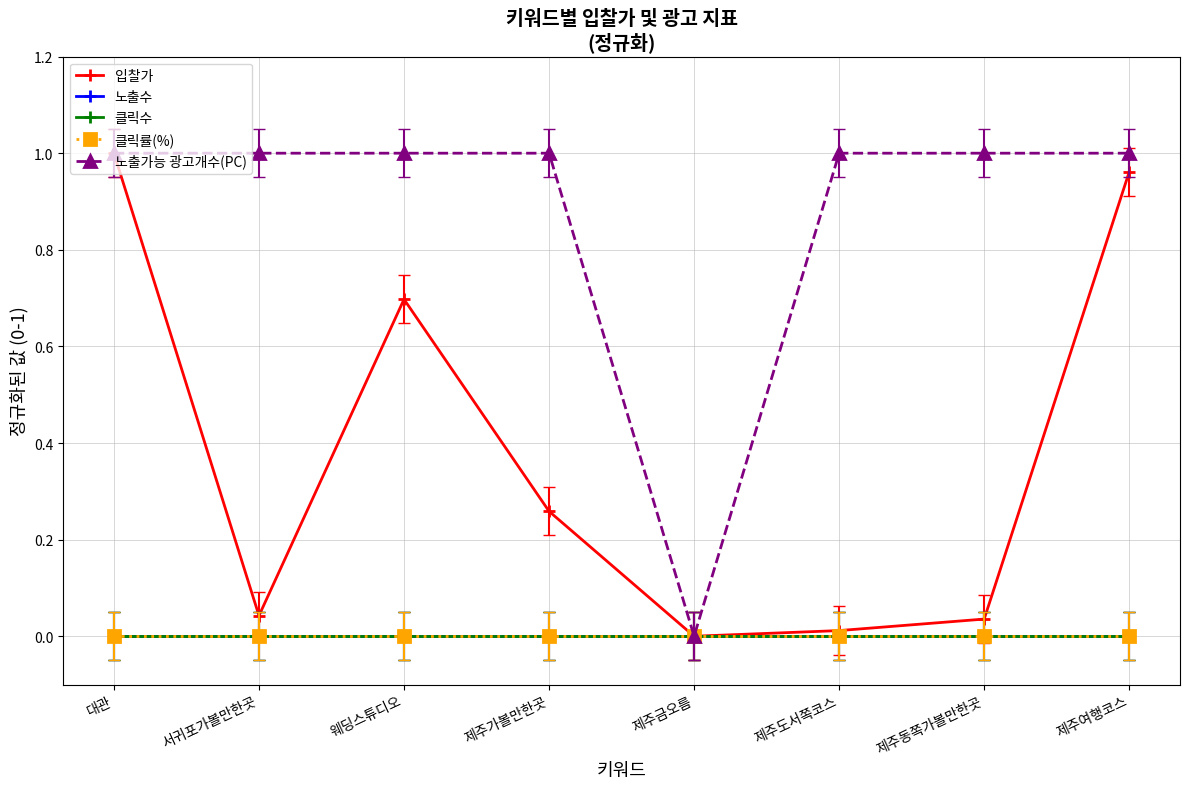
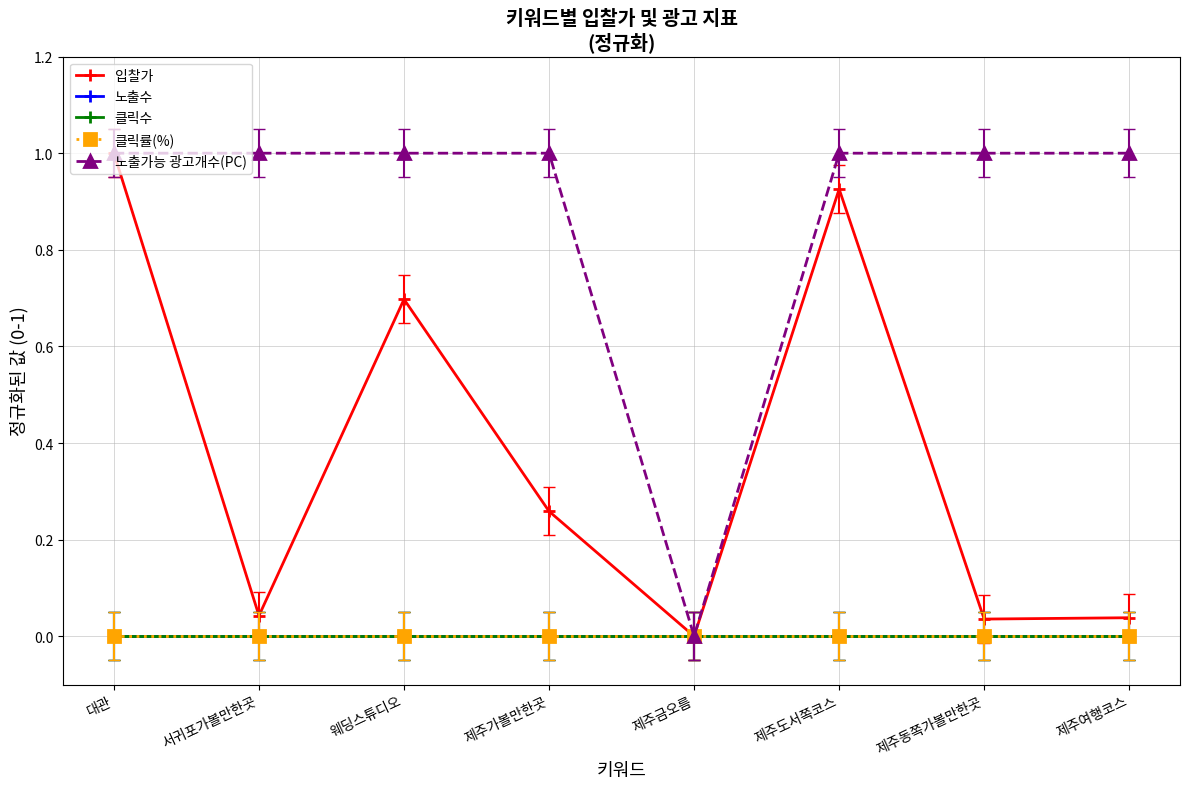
입찰가, 제주도서쪽코스: 0.01 -> 0.93
입찰가, 제주여행코스: 0.96 -> 0.04
